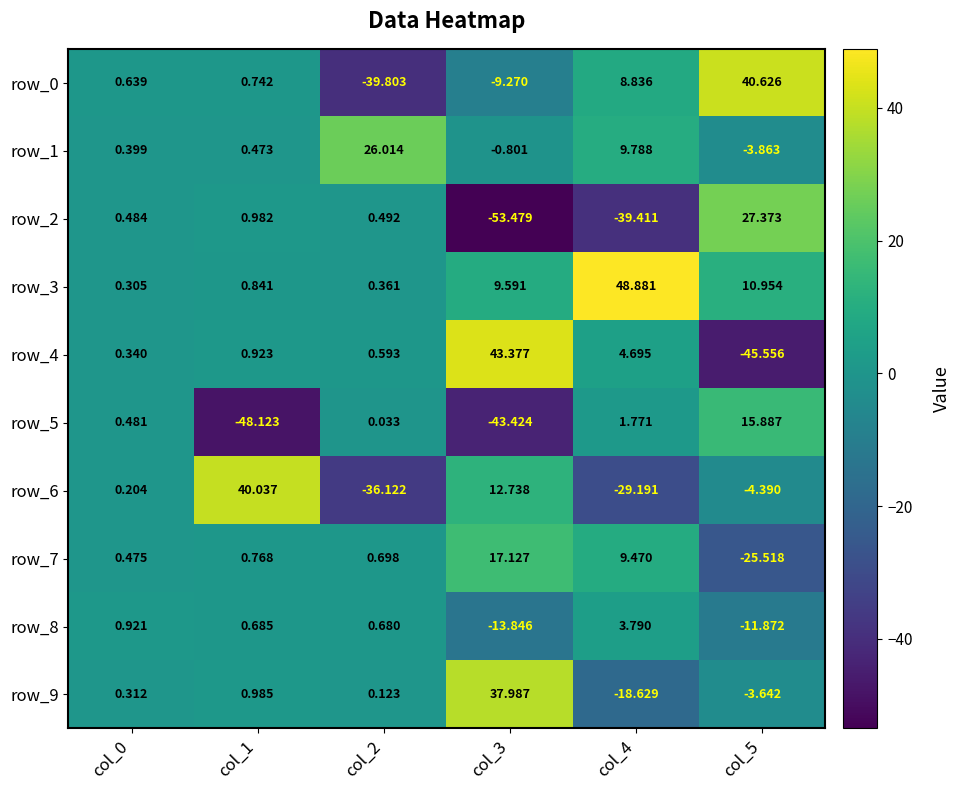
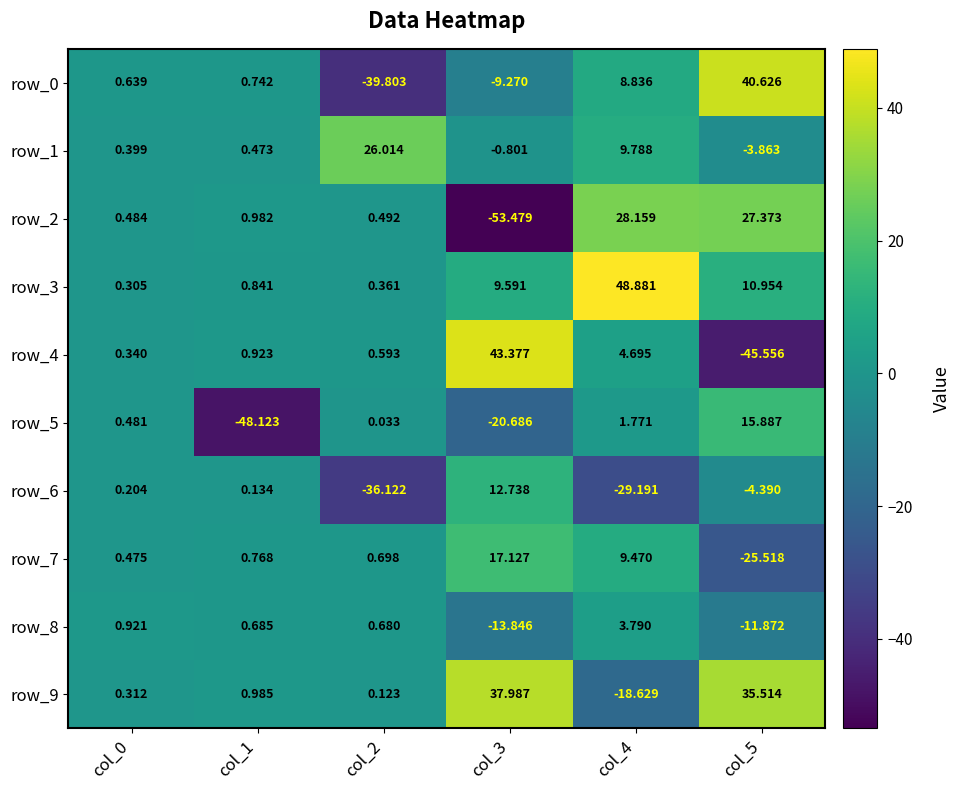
row_2, col_4: -39.411 -> 28.159
row_5, col_3: -43.424 -> -20.686
row_6, col_1: 40.037 -> 0.134
row_9, col_5: -3.642 -> 35.514
